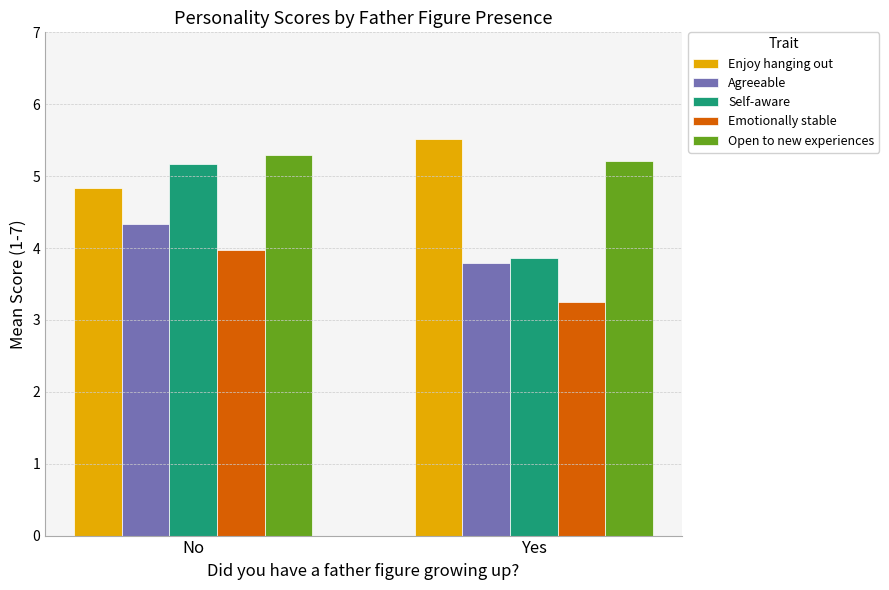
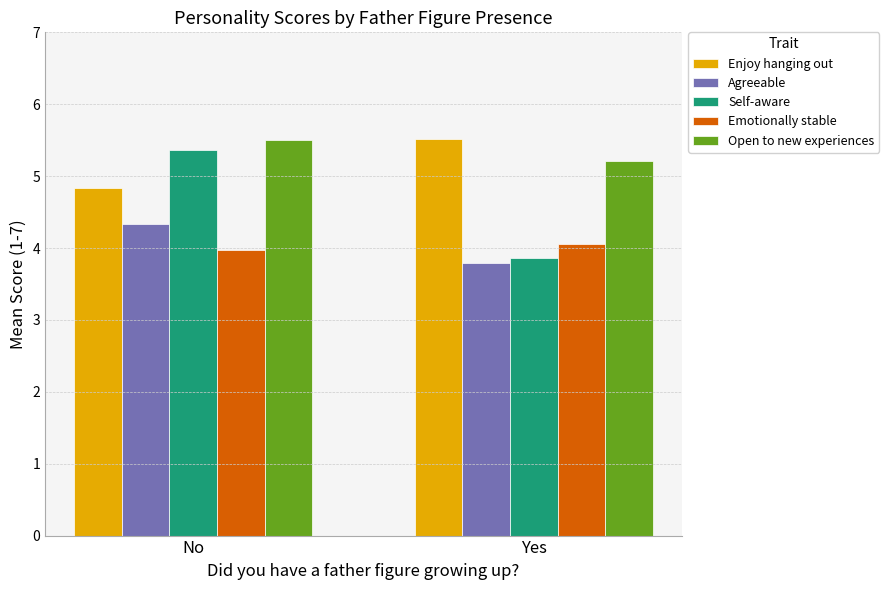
Self-aware, No: 5.2 -> 5.4
Open to new experiences, No: 5.3 -> 5.5
Emotionally stable, Yes: 3.3 -> 4.1
